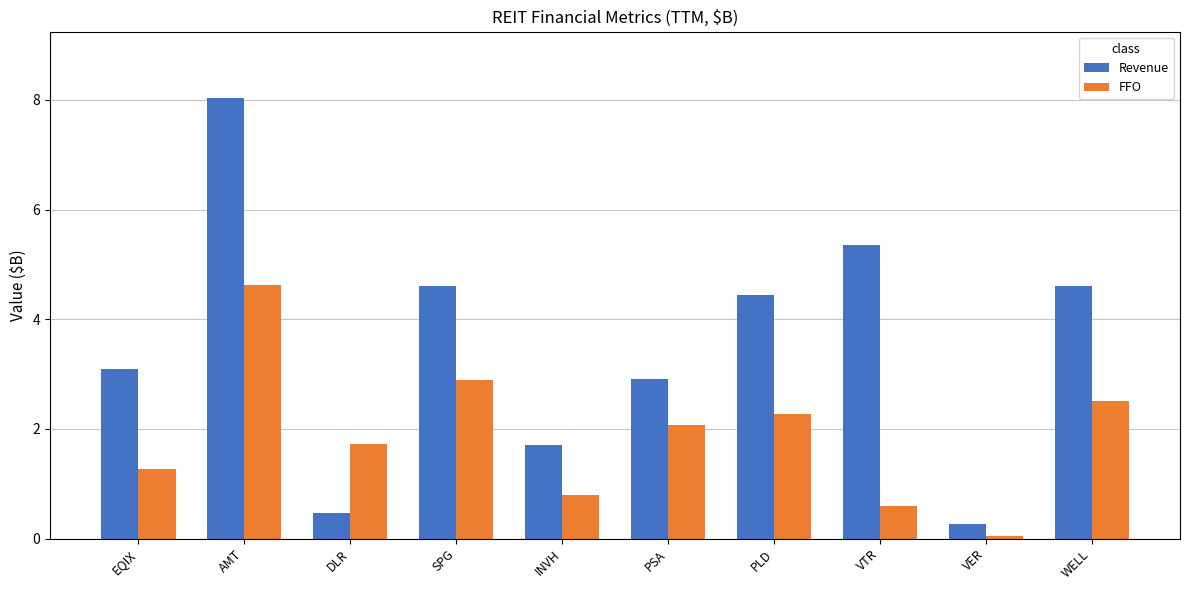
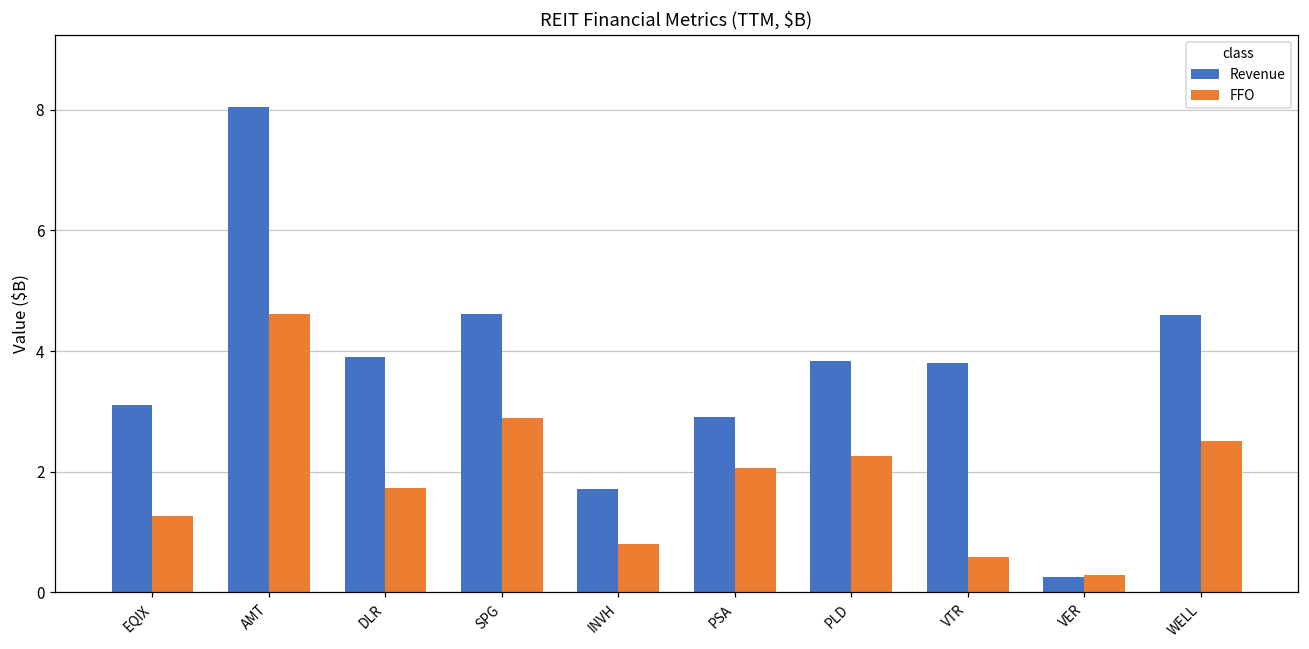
Revenue, DLR: 0.5 -> 3.9
Revenue, PLD: 4.4 -> 3.8
Revenue, VTR: 5.3 -> 3.8
FFO, VER: 0.1 -> 0.3
